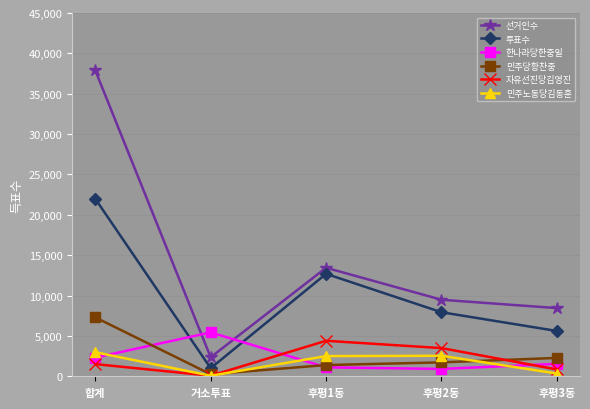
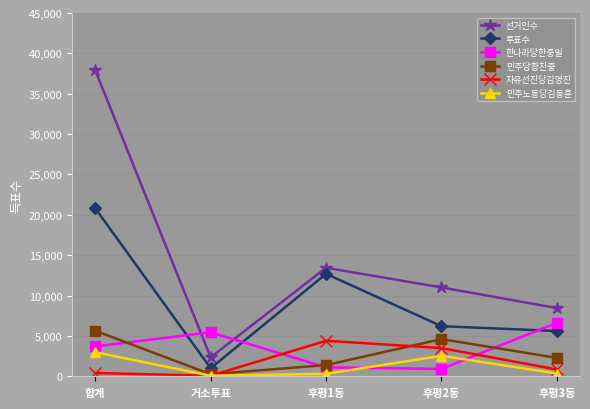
투표수, 합계: 22,000 -> 21,000
한나라당한중일, 합계: 2,000 -> 4,000
민주당황찬중, 합계: 7,000 -> 6,000
자유선진당김영진, 합계: 2,000 -> 0
민주노동당김동훈, 후평1동: 3,000 -> 0
선거인수, 후평2동: 9,000 -> 11,000
투표수, 후평2동: 8,000 -> 6,000
민주당황찬중, 후평2동: 2,000 -> 5,000
한나라당한중일, 후평3동: 2,000 -> 7,000
